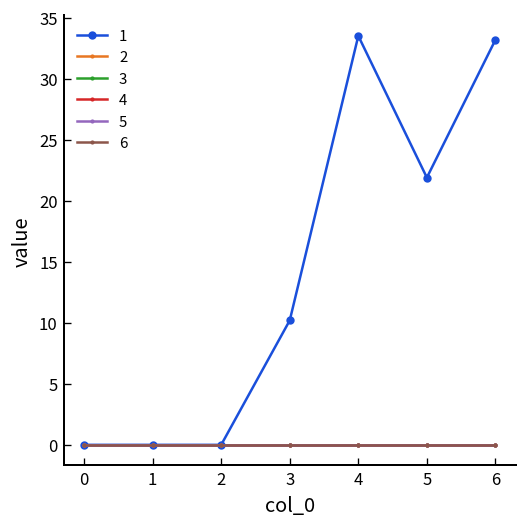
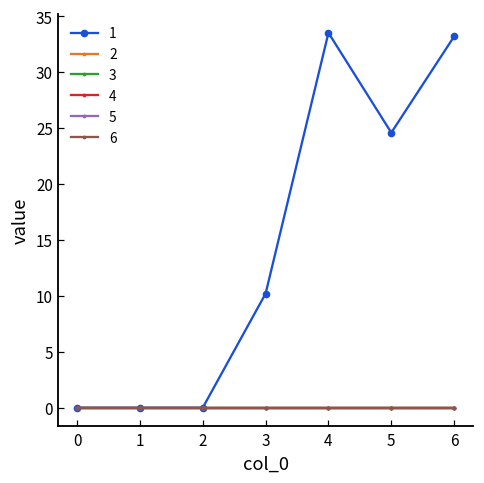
1, 5: 21.9 -> 24.6
